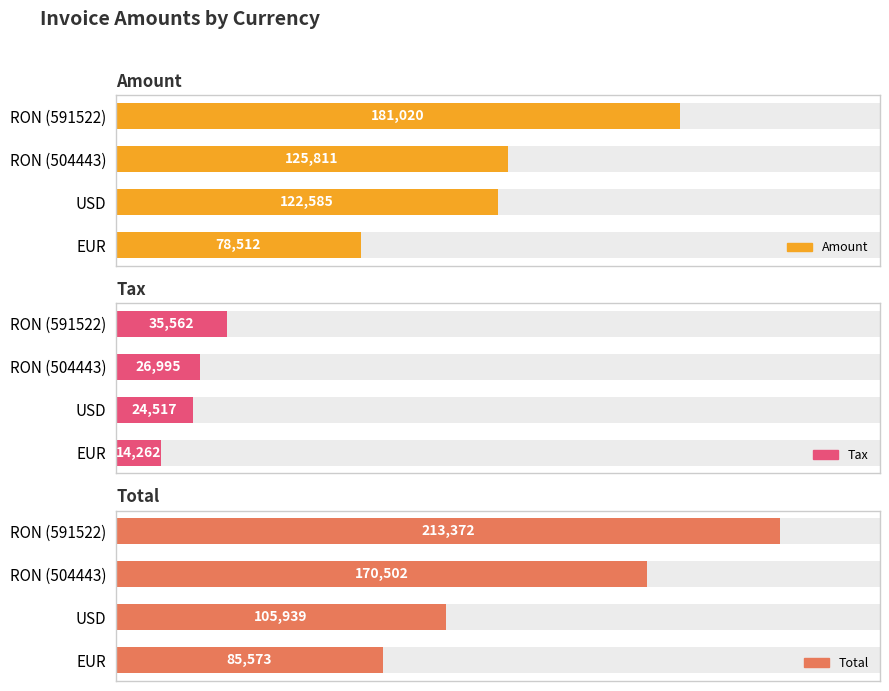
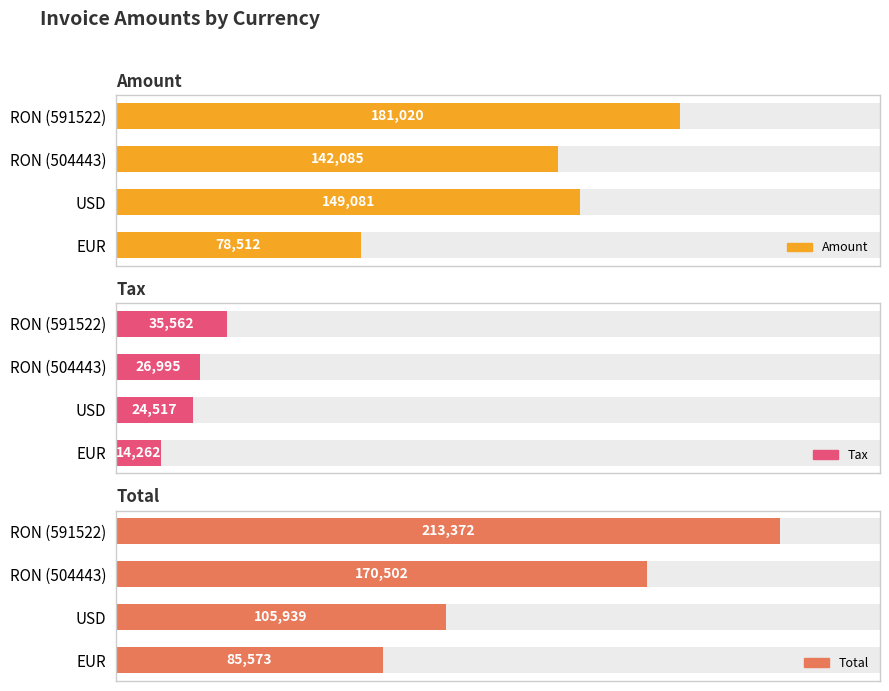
Amount, Amount, RON (504443): 125,811 -> 142,085
Amount, Amount, USD: 122,585 -> 149,081
